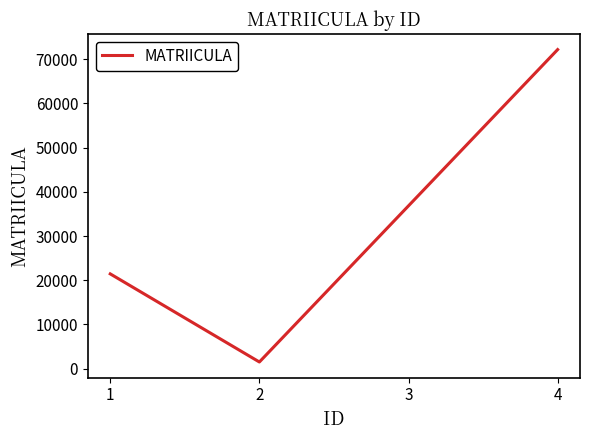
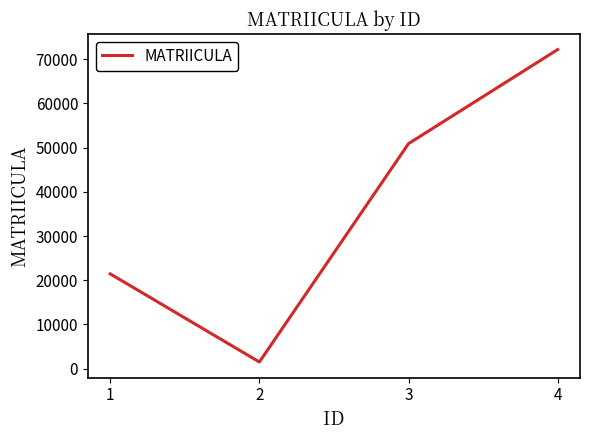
3: 37000 -> 51000
